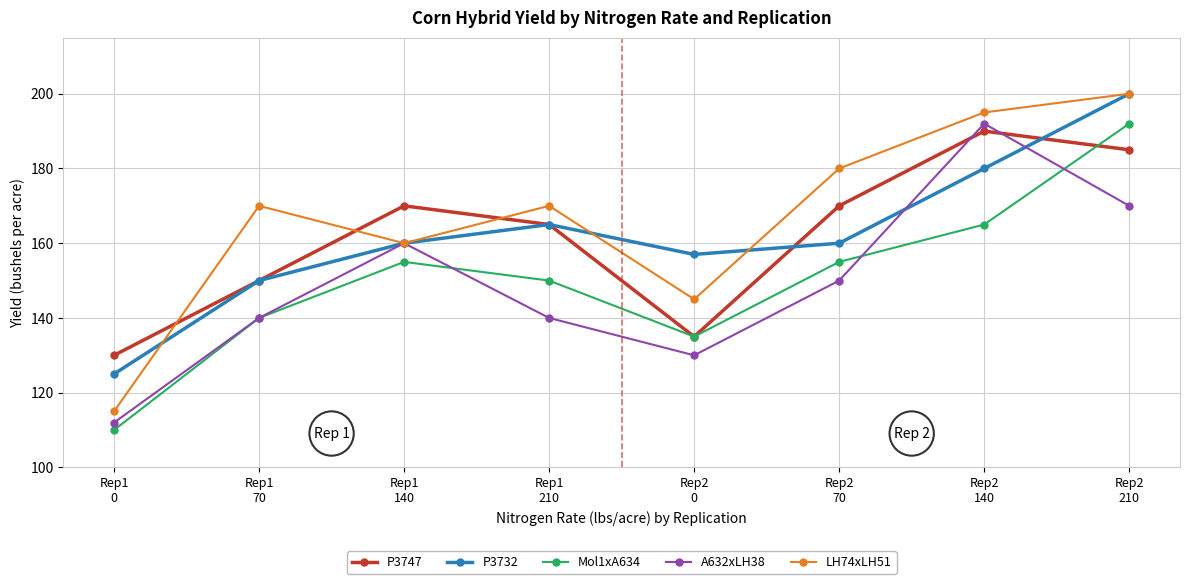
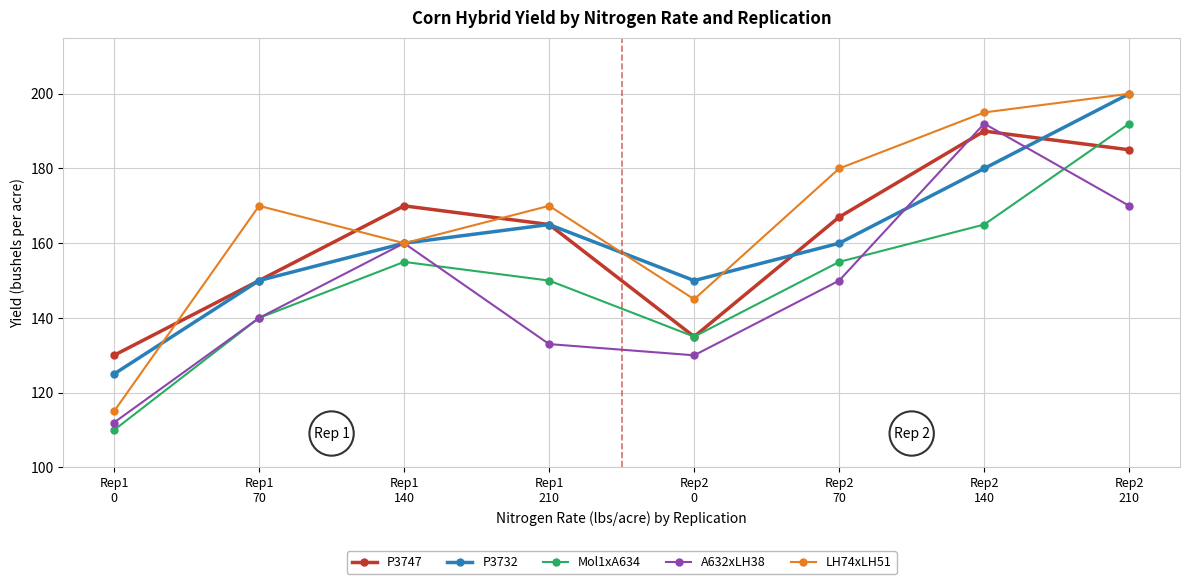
A632xLH38, Rep1 210: 140 -> 133
P3732, Rep2 0: 157 -> 150
P3747, Rep2 70: 170 -> 167
